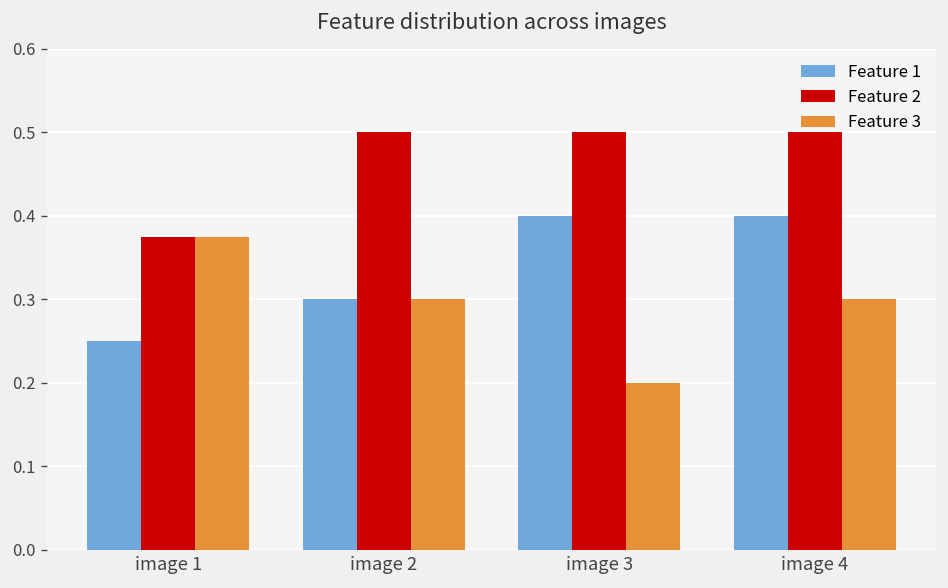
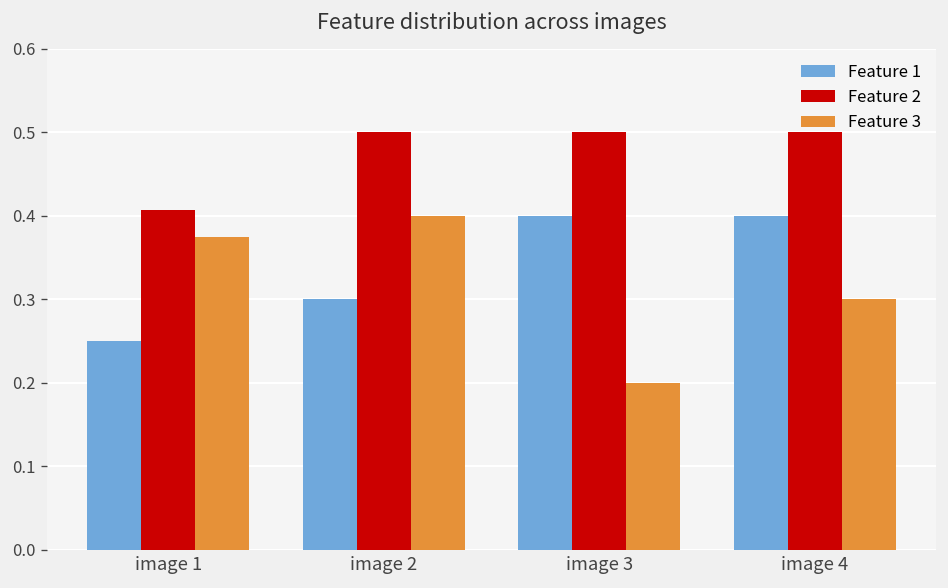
Feature 2, image 1: 0.38 -> 0.41
Feature 3, image 2: 0.3 -> 0.4
